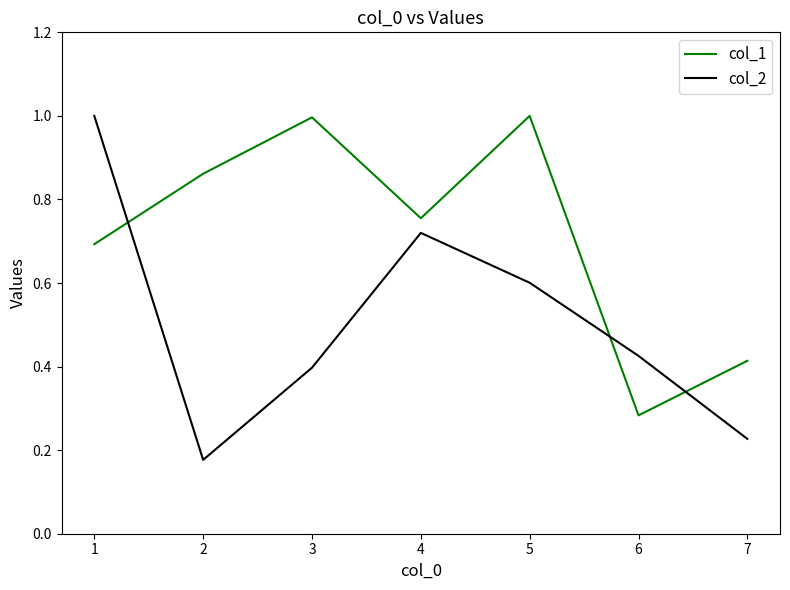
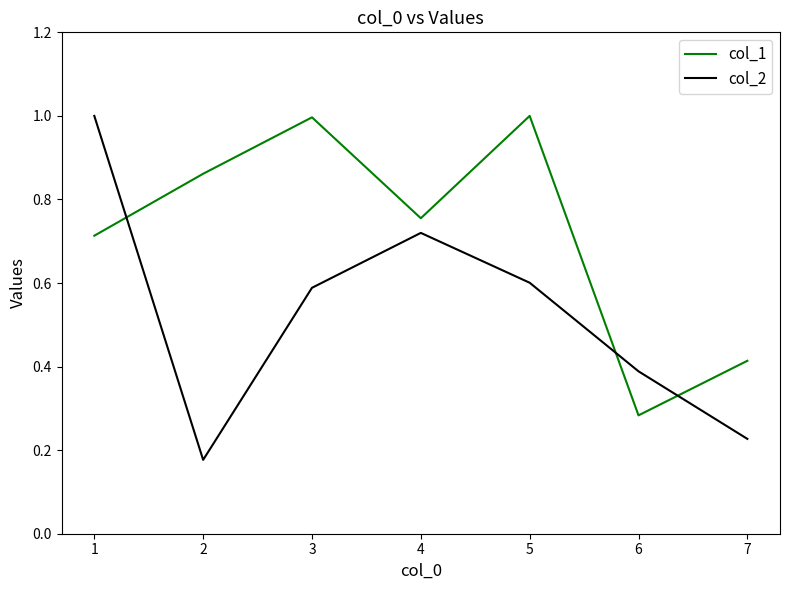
col_1, 1: 0.69 -> 0.71
col_2, 3: 0.40 -> 0.59
col_2, 6: 0.43 -> 0.39
